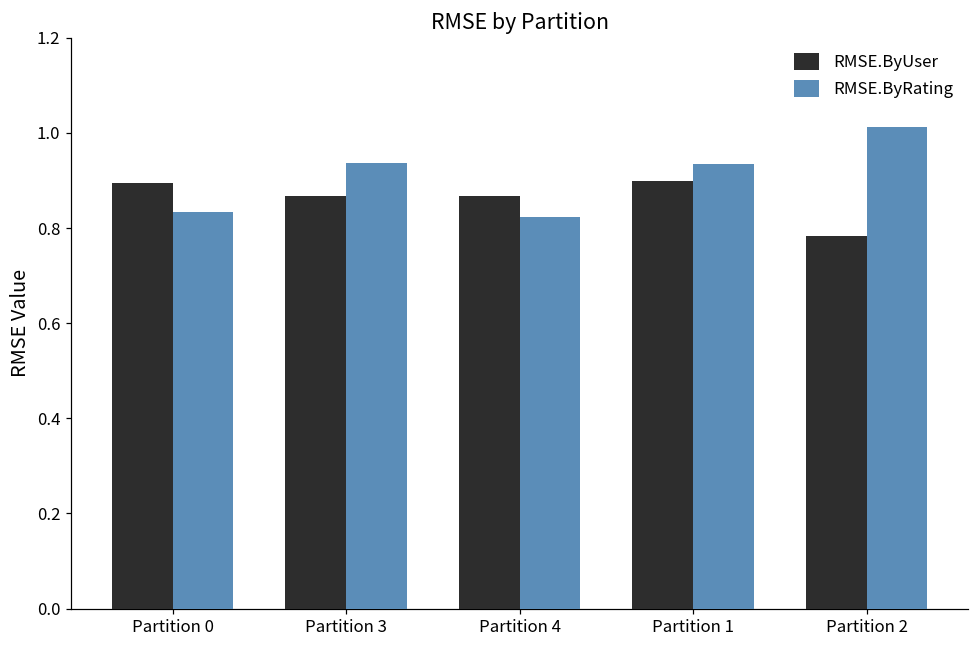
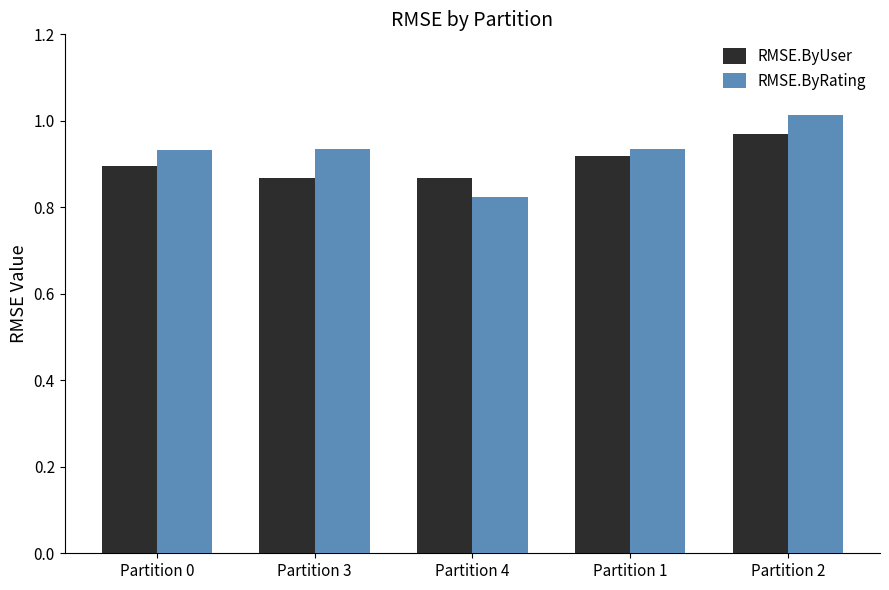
RMSE.ByRating, Partition 0: 0.83 -> 0.93
RMSE.ByUser, Partition 1: 0.90 -> 0.92
RMSE.ByUser, Partition 2: 0.78 -> 0.97
